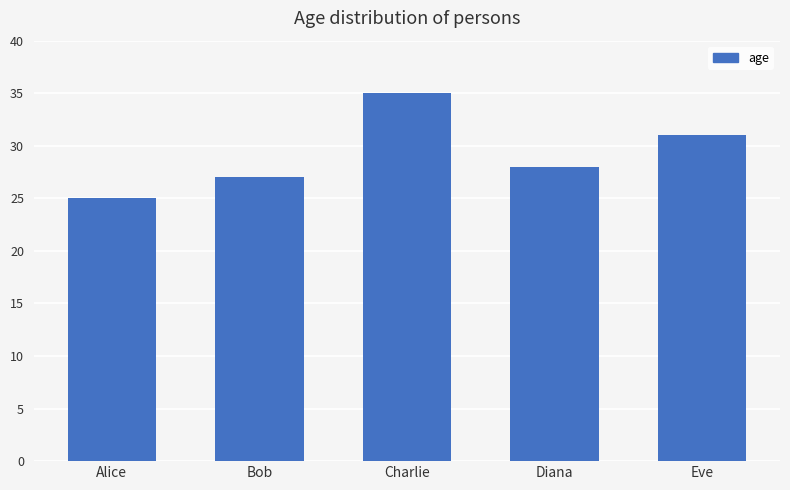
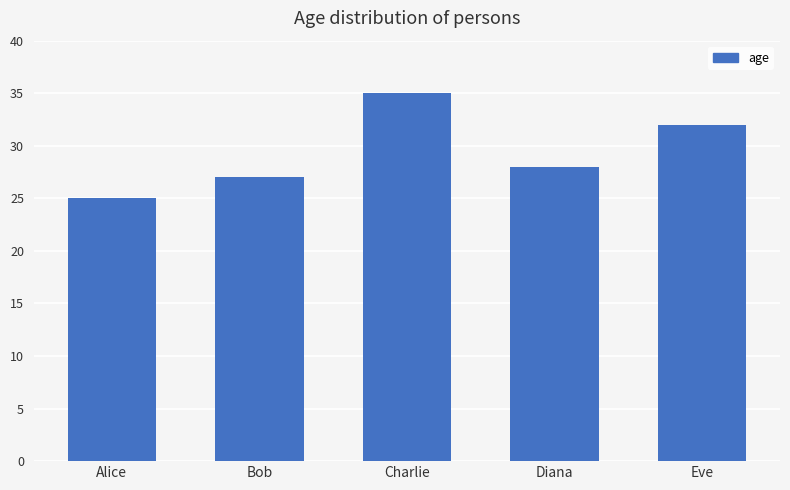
Eve: 31 -> 32
